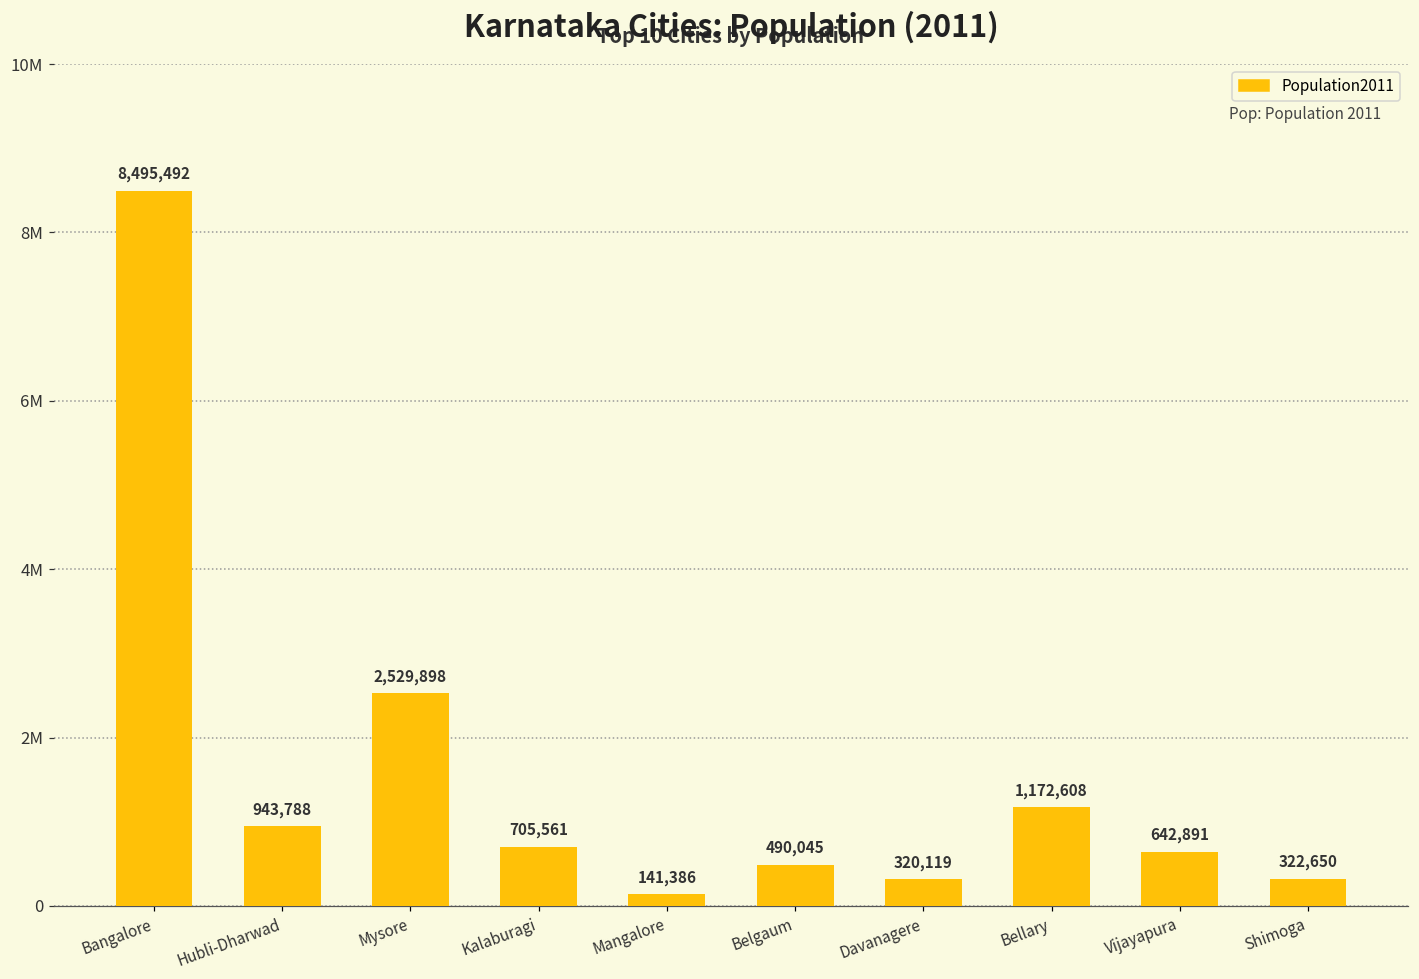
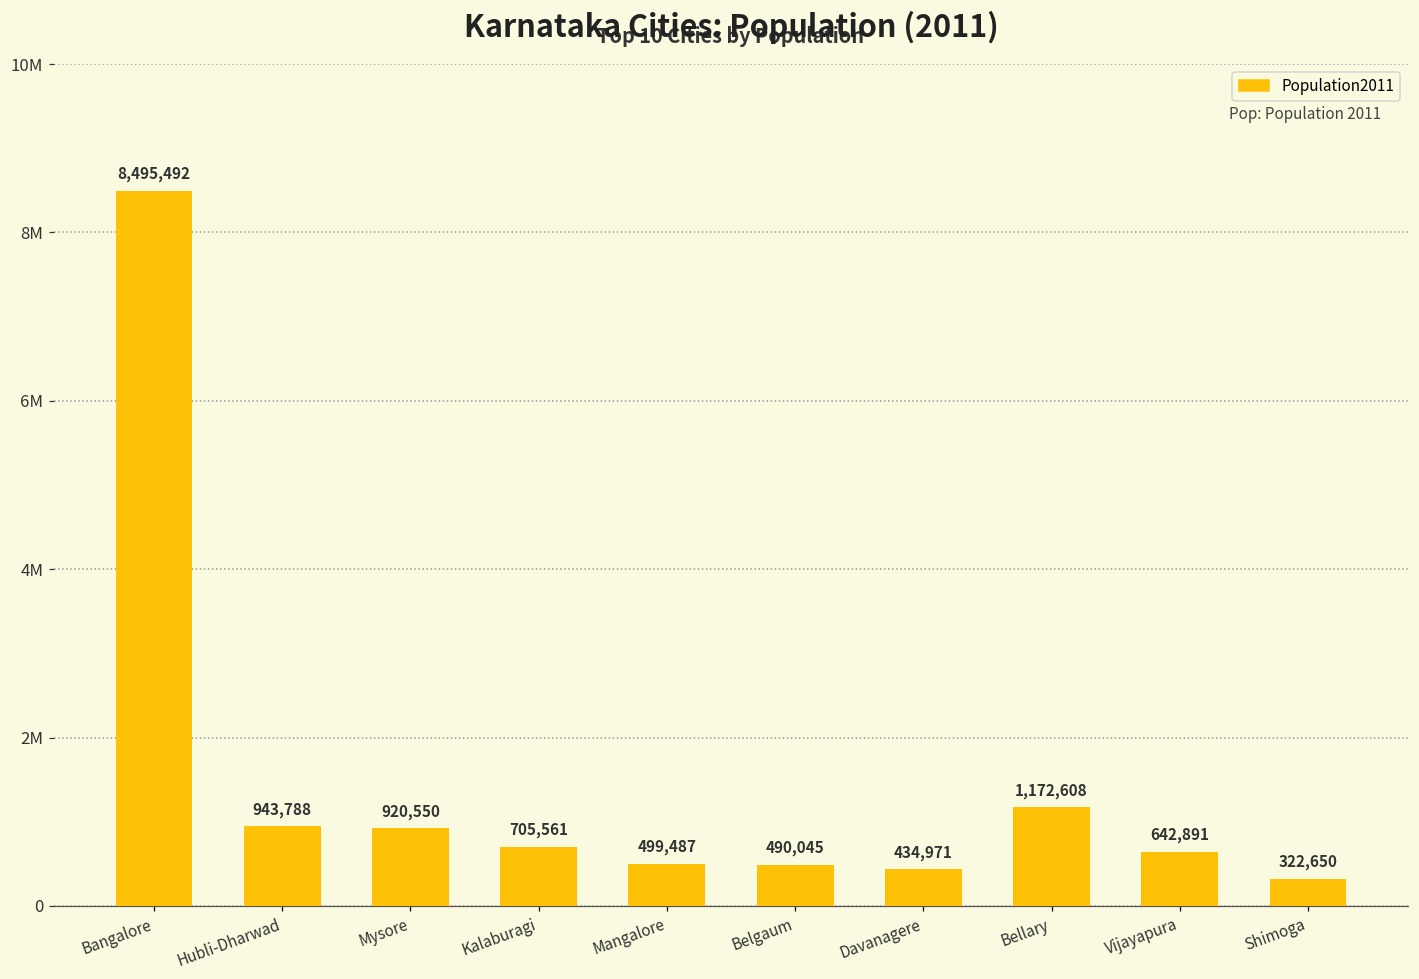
Mysore: 2,529,898 -> 920,550
Mangalore: 141,386 -> 499,487
Davanagere: 320,119 -> 434,971
